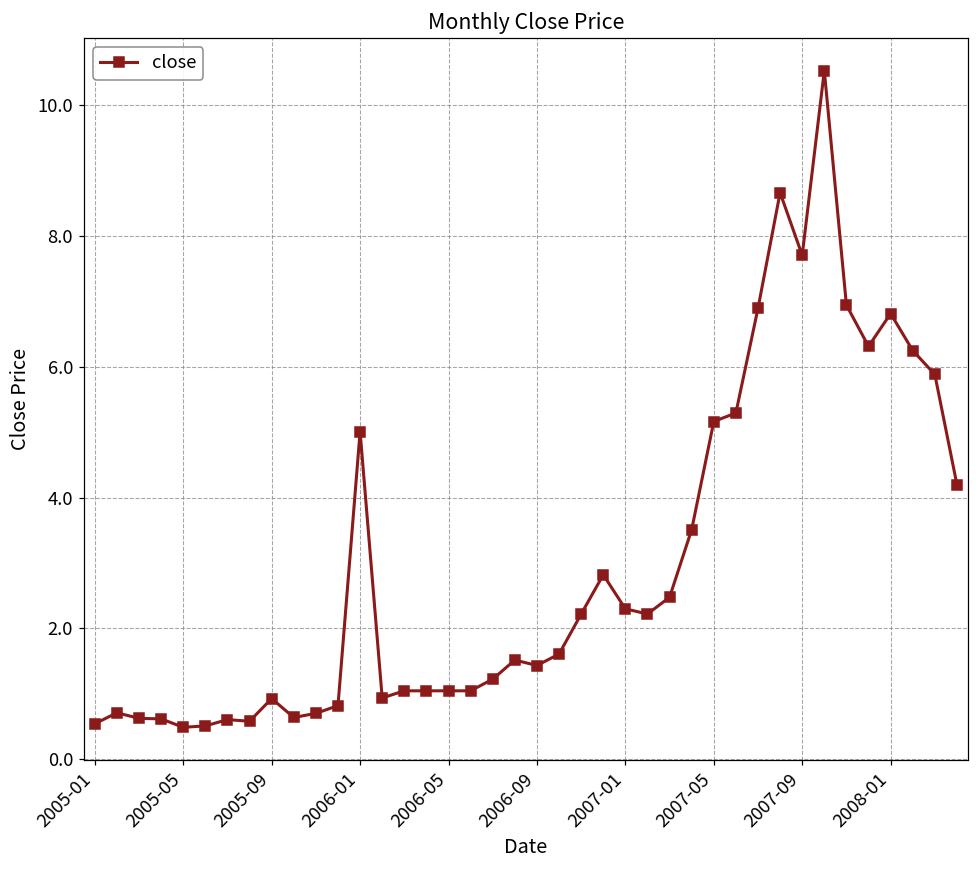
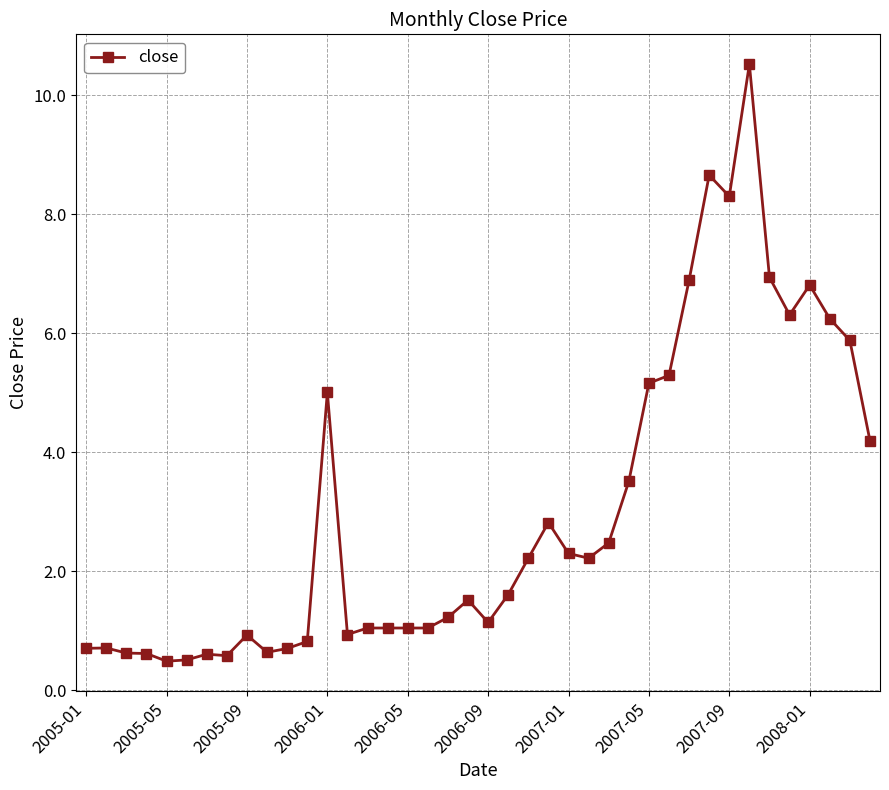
2005-01: 0.5 -> 0.7
2006-09: 1.4 -> 1.1
2007-09: 7.7 -> 8.3
